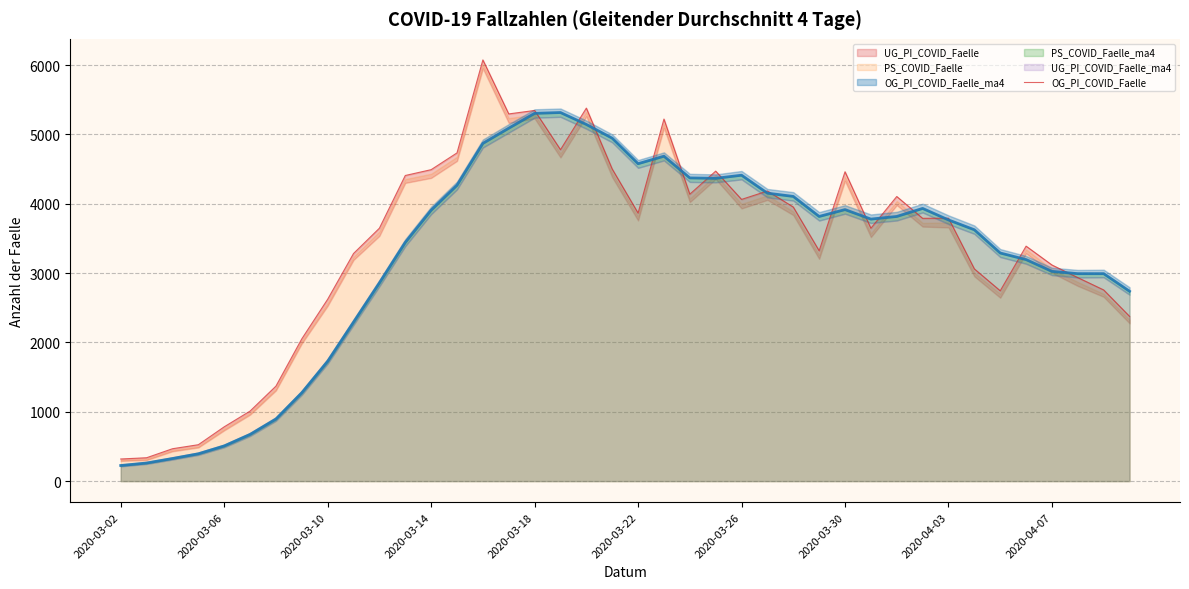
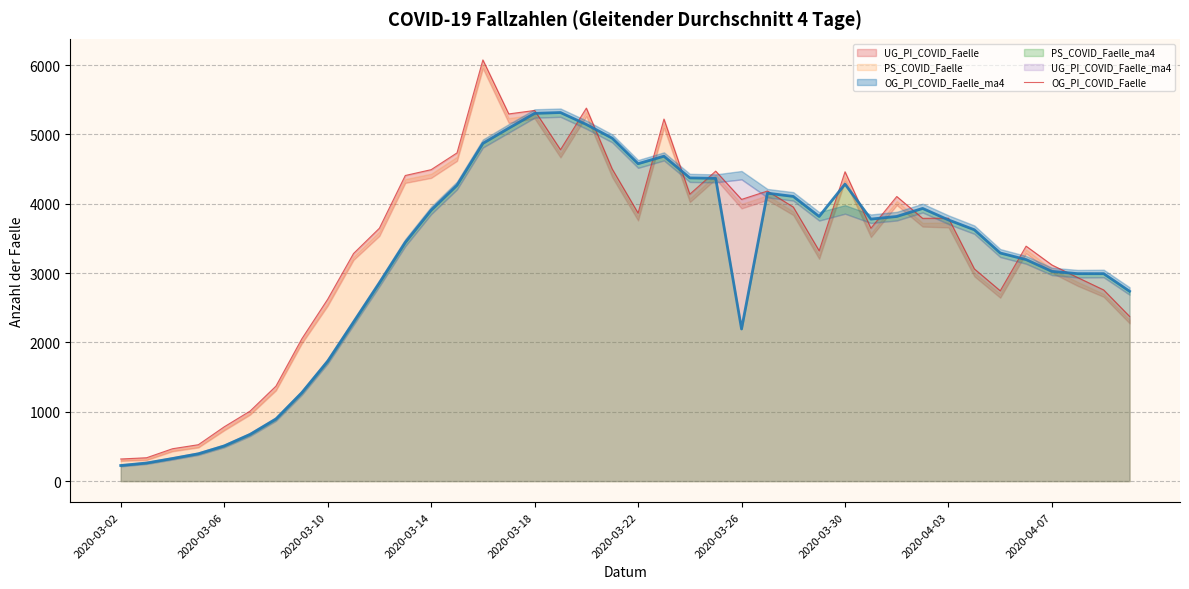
PS_COVID_Faelle_ma4, 2020-03-26: 4400 -> 2200
PS_COVID_Faelle_ma4, 2020-03-30: 3900 -> 4300
